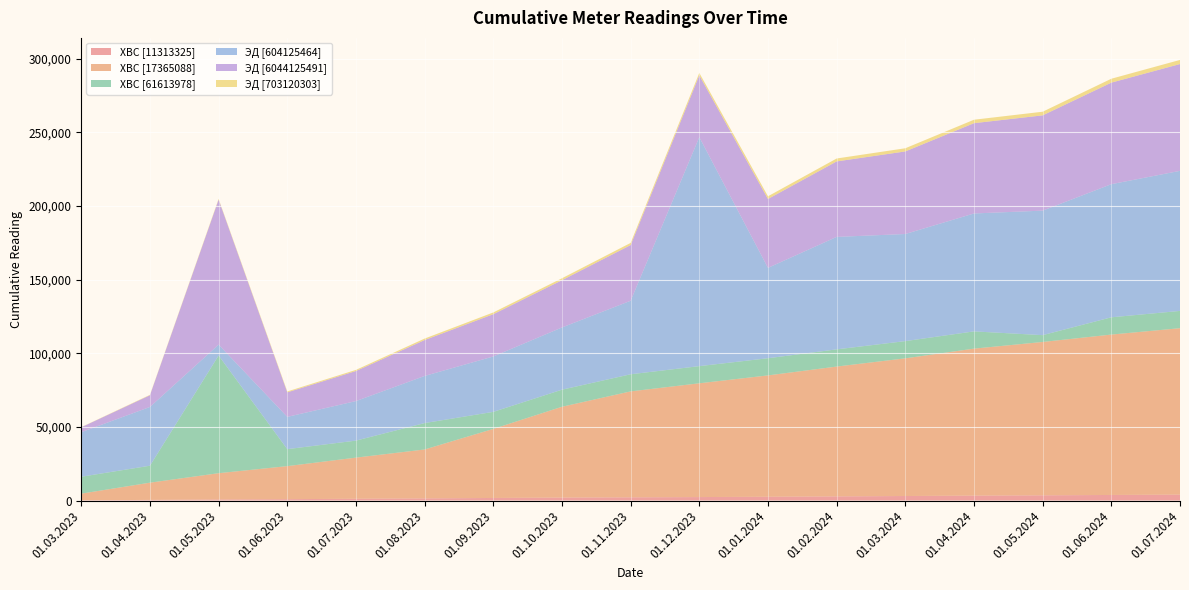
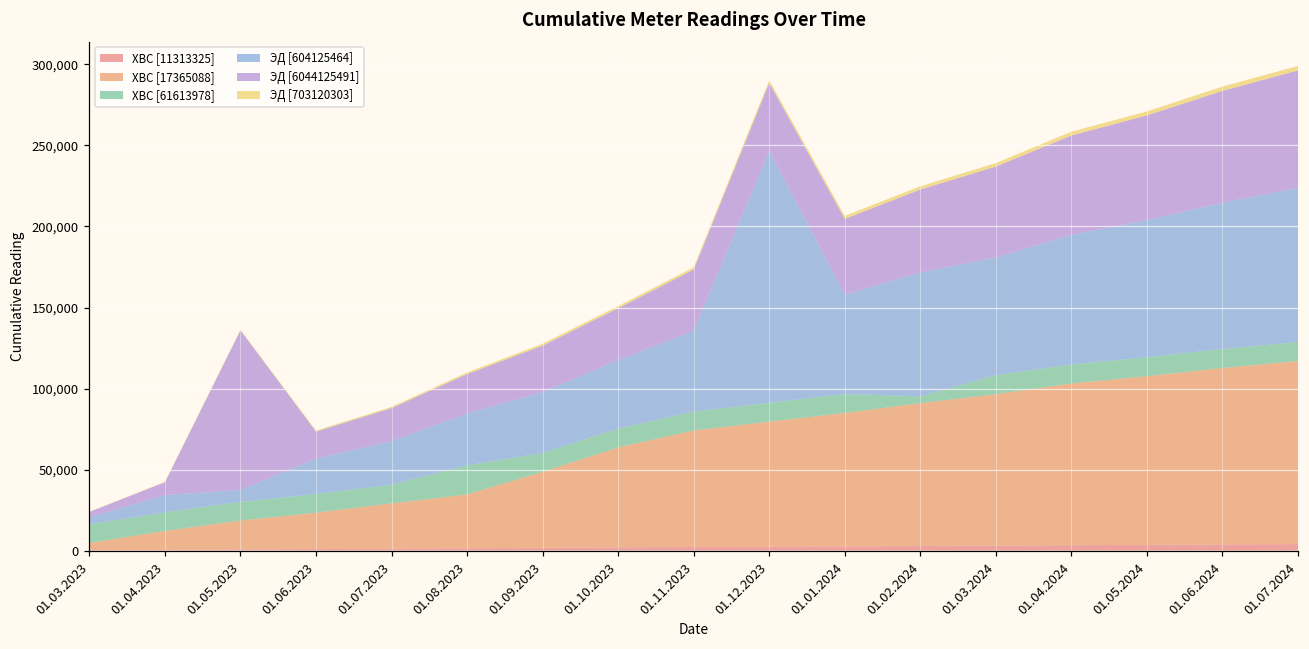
ЭД [604125464], 01.03.2023: 30,000 -> 4,000
ЭД [604125464], 01.04.2023: 40,000 -> 11,000
ХВС [61613978], 01.05.2023: 80,000 -> 12,000
ХВС [61613978], 01.02.2024: 12,000 -> 4,000
ХВС [61613978], 01.05.2024: 5,000 -> 12,000
